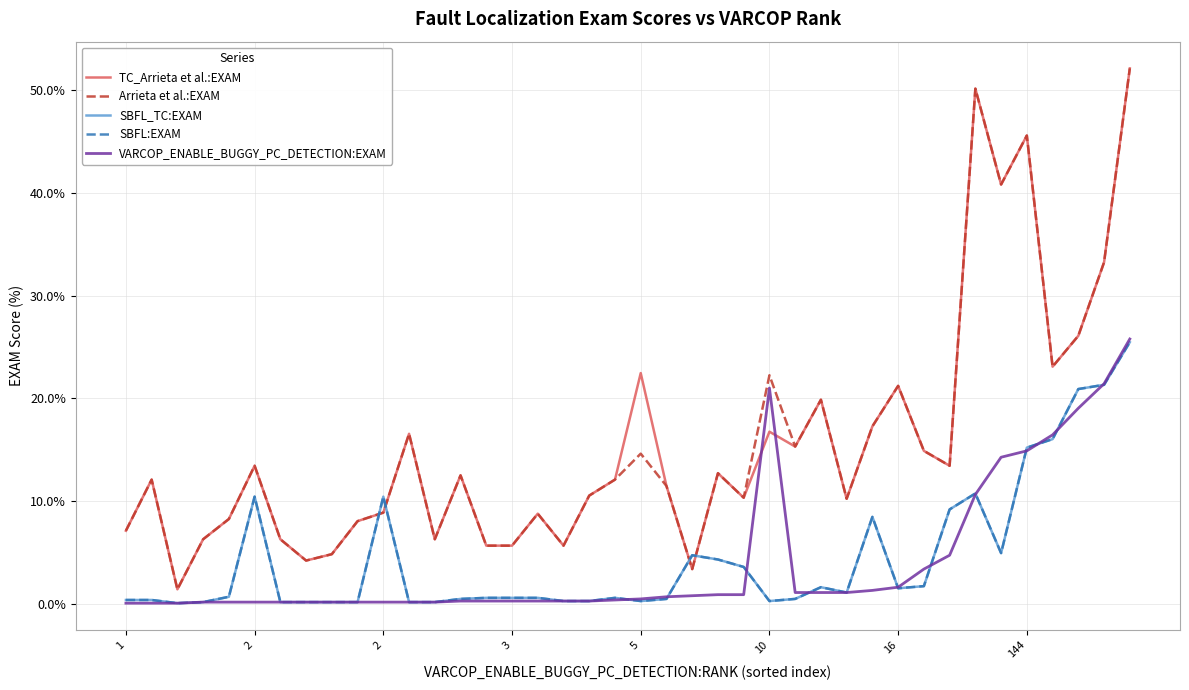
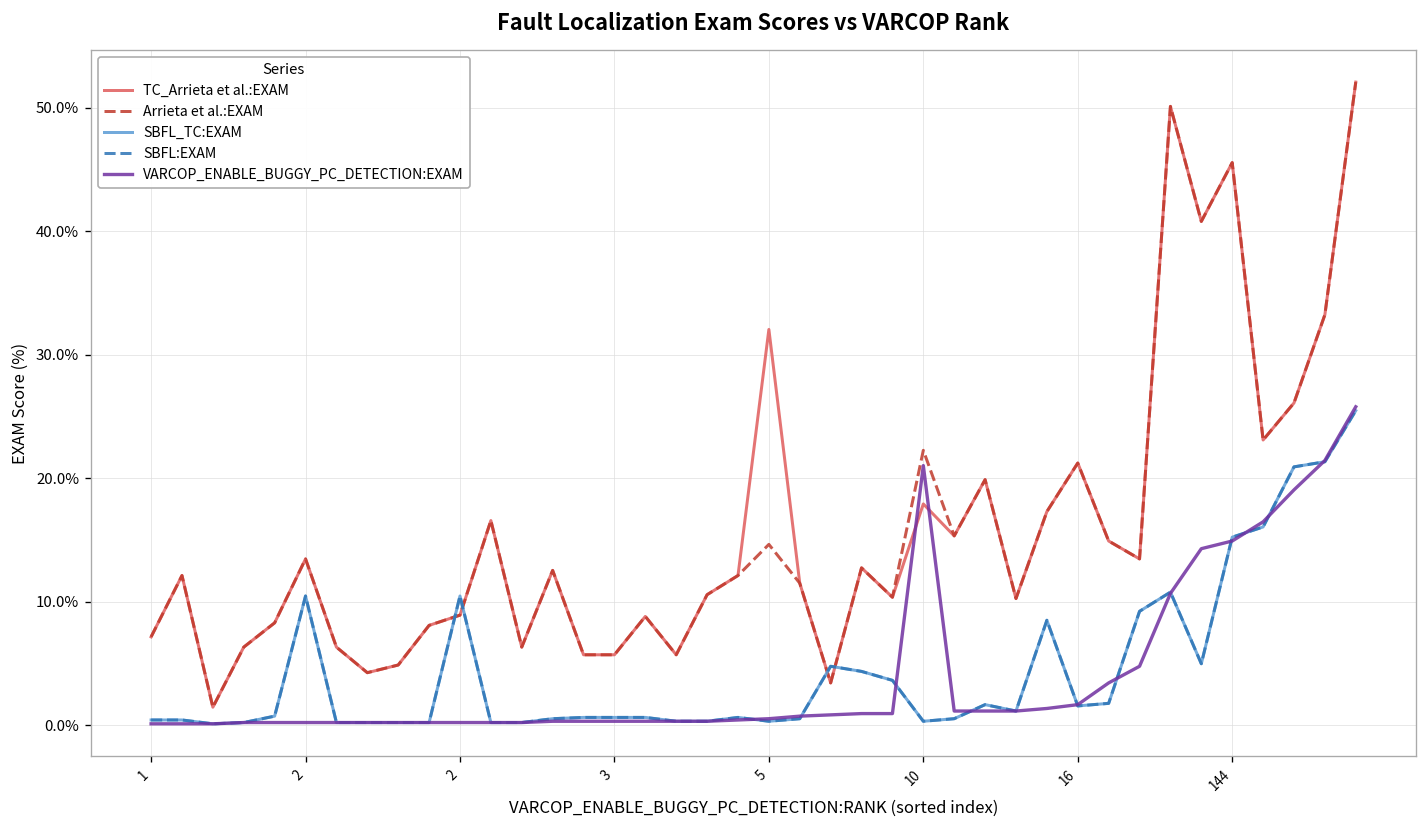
TC_Arrieta et al.:EXAM, 5: 22.5% -> 32.0%
TC_Arrieta et al.:EXAM, 10: 16.8% -> 17.9%
